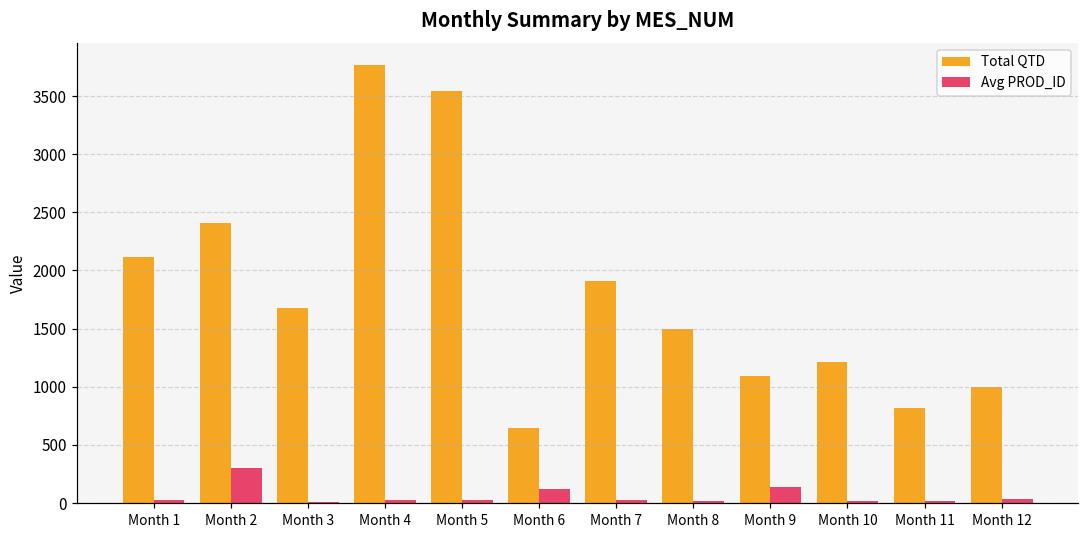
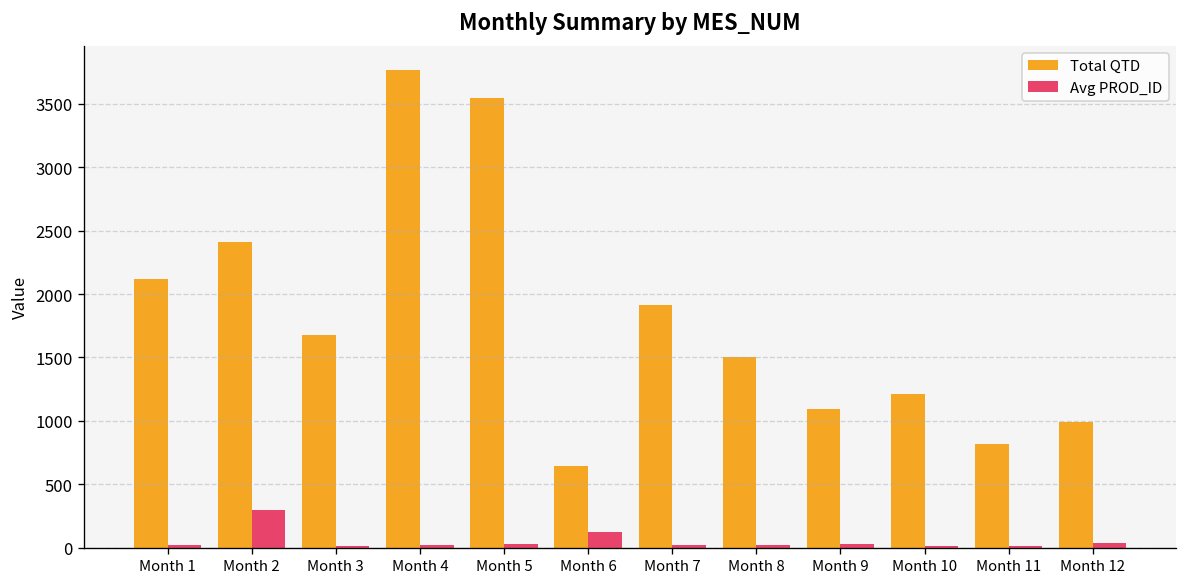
Avg PROD_ID, Month 9: 140 -> 30
